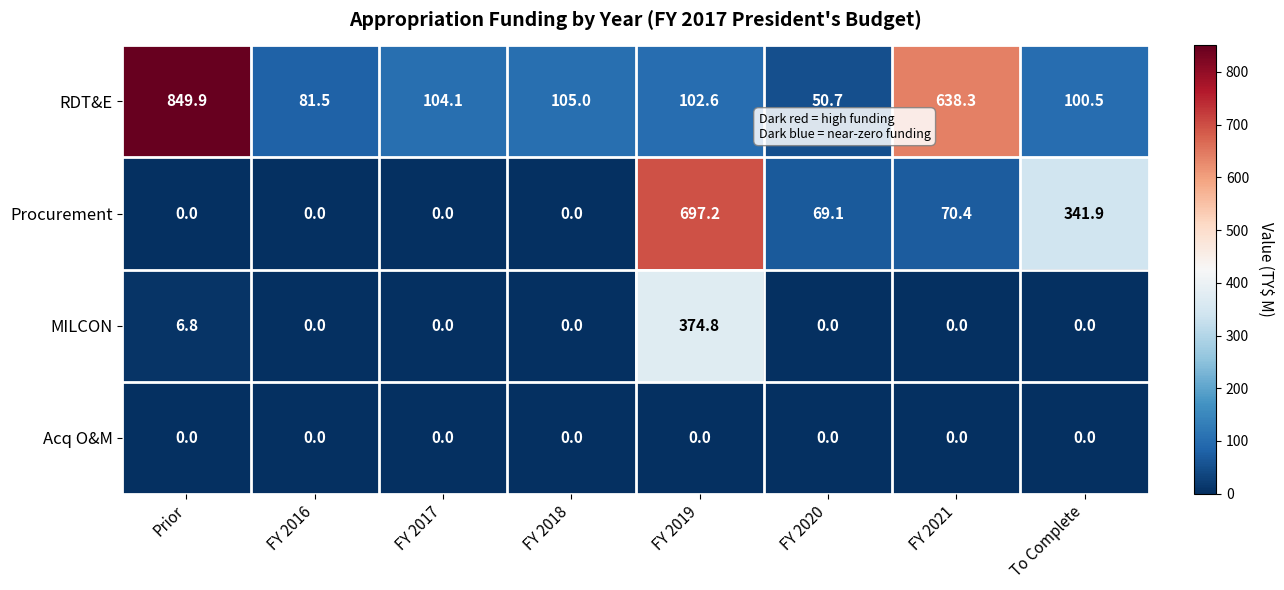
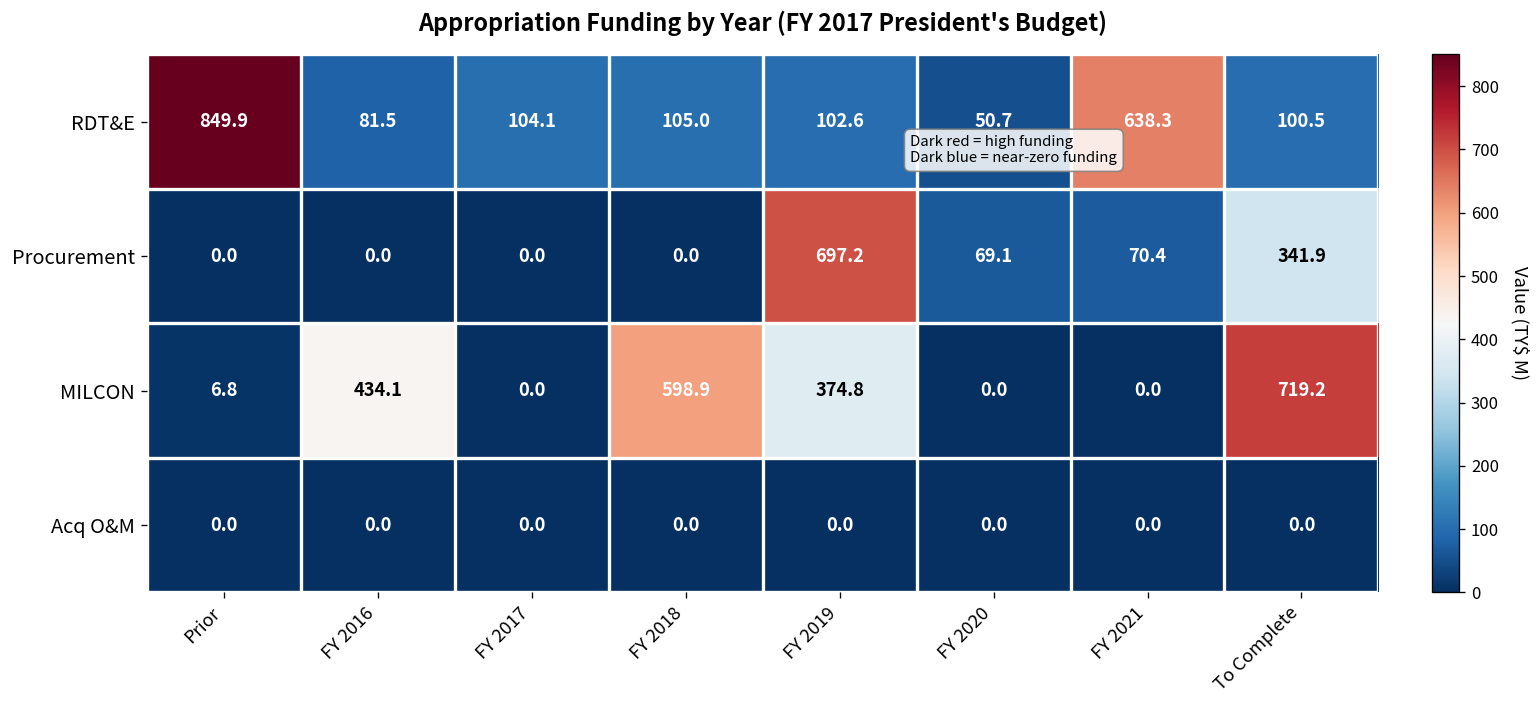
MILCON, FY 2016: 0.0 -> 434.1
MILCON, FY 2018: 0.0 -> 598.9
MILCON, To Complete: 0.0 -> 719.2
